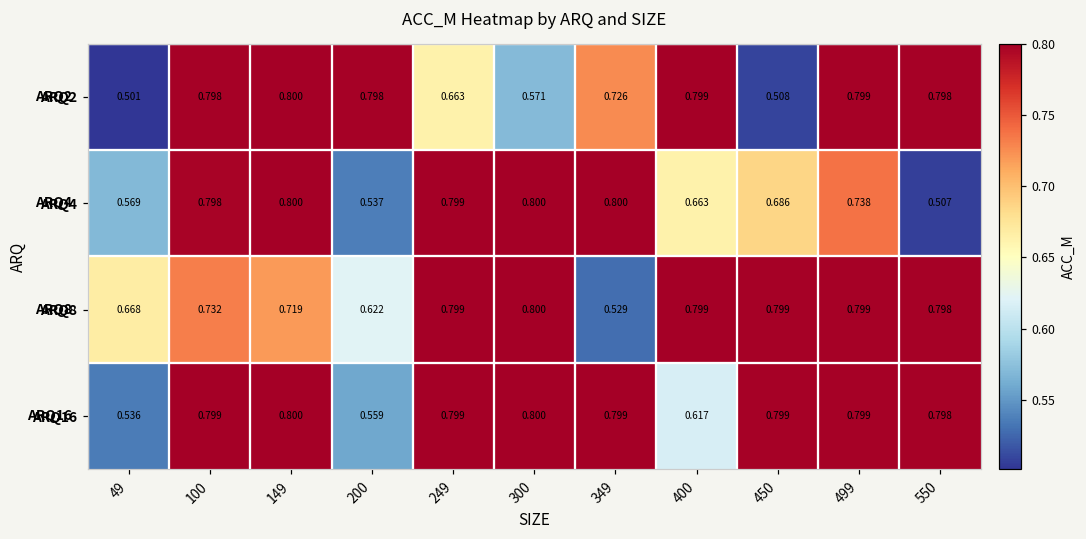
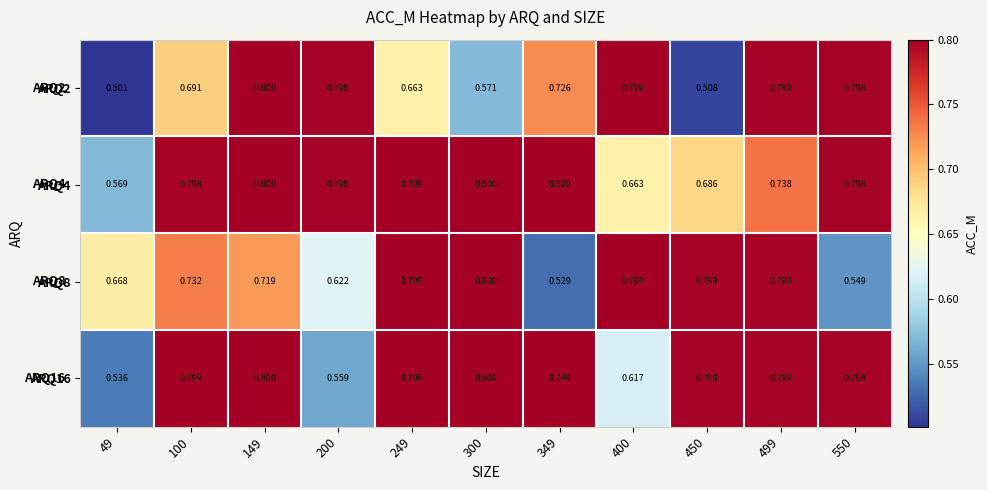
ARQ2, 100: 0.798 -> 0.691
ARQ4, 200: 0.537 -> 0.798
ARQ4, 550: 0.507 -> 0.798
ARQ8, 550: 0.798 -> 0.549
